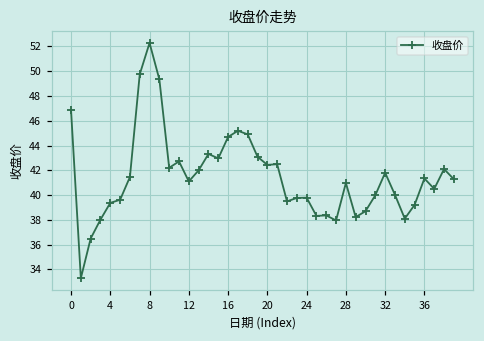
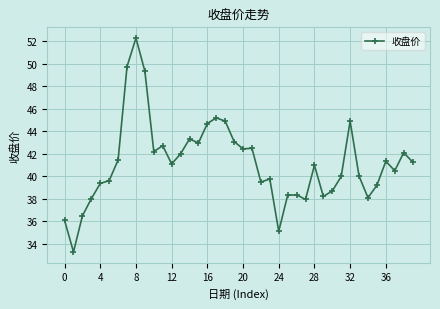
0: 46.9 -> 36.1
24: 39.8 -> 35.1
32: 41.8 -> 44.9
